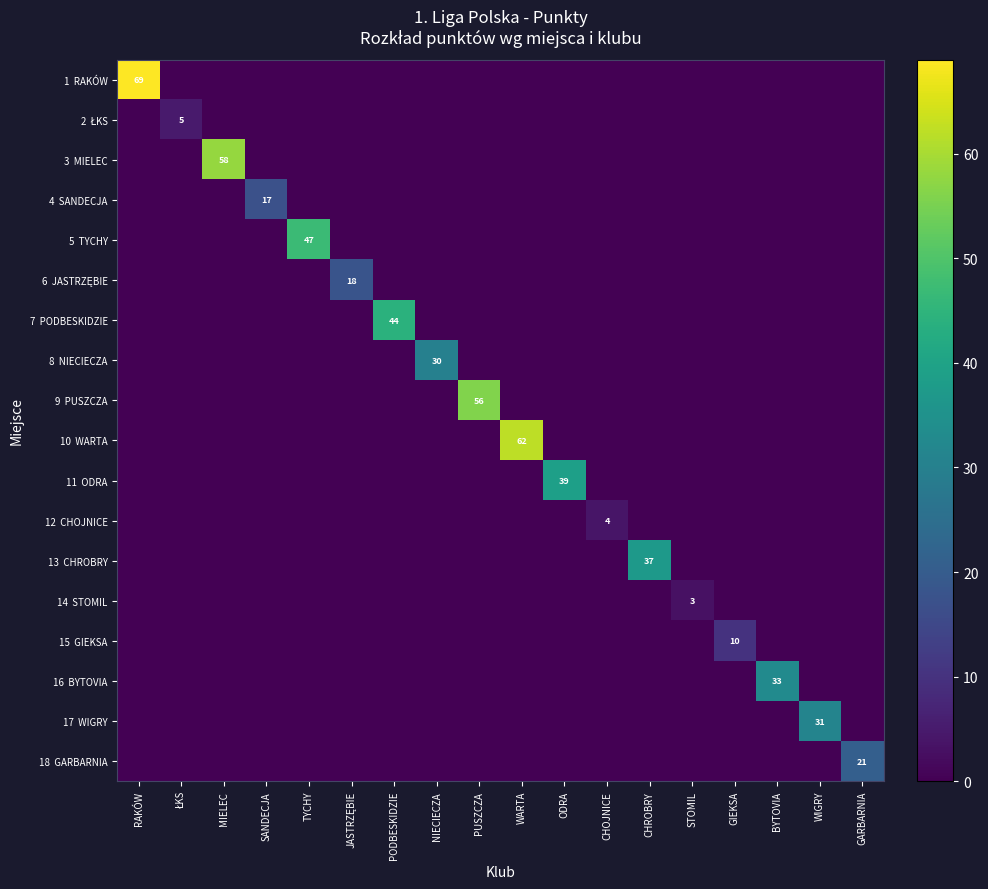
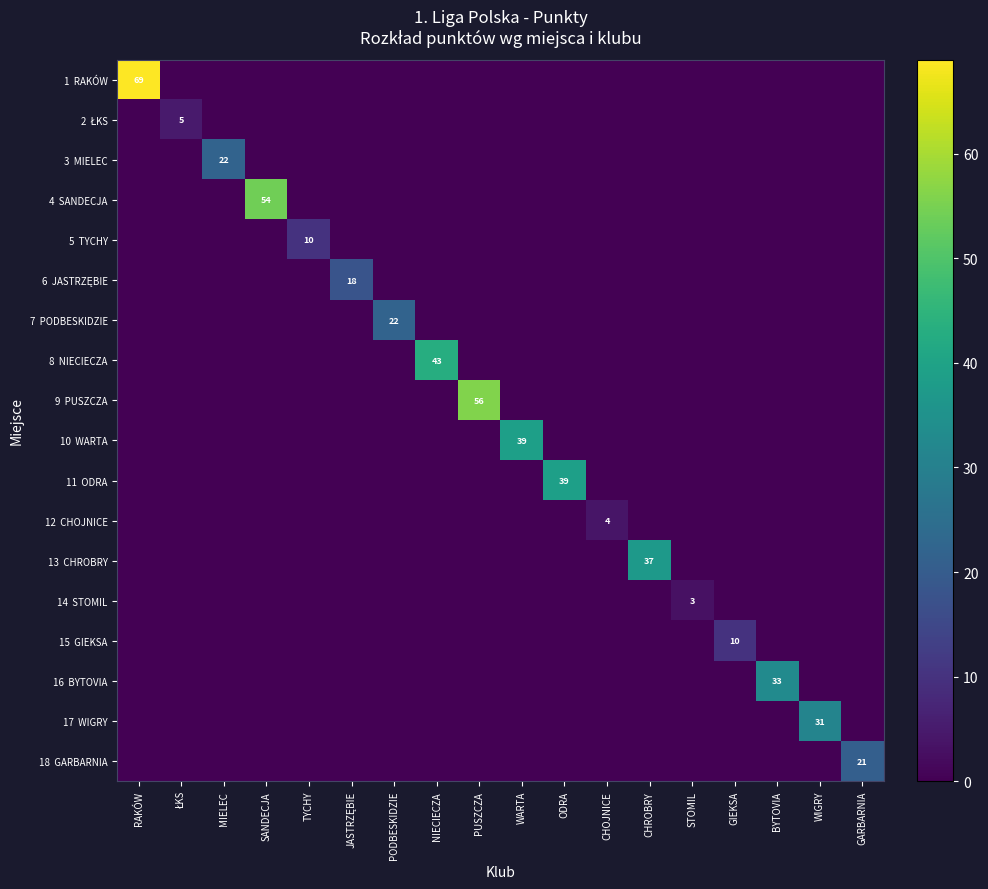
3 MIELEC, MIELEC: 58 -> 22
4 SANDECJA, SANDECJA: 17 -> 54
5 TYCHY, TYCHY: 47 -> 10
7 PODBESKIDZIE, PODBESKIDZIE: 44 -> 22
8 NIECIECZA, NIECIECZA: 30 -> 43
10 WARTA, WARTA: 62 -> 39
